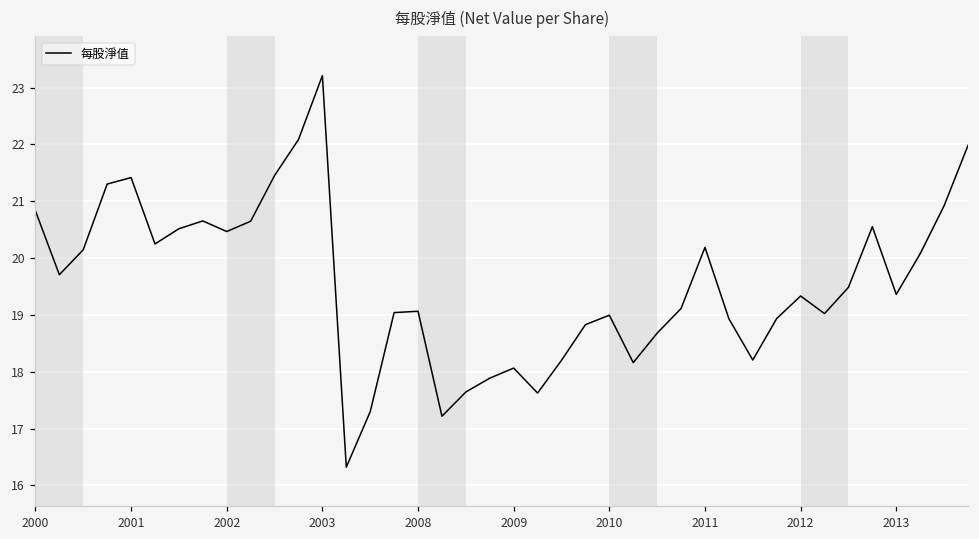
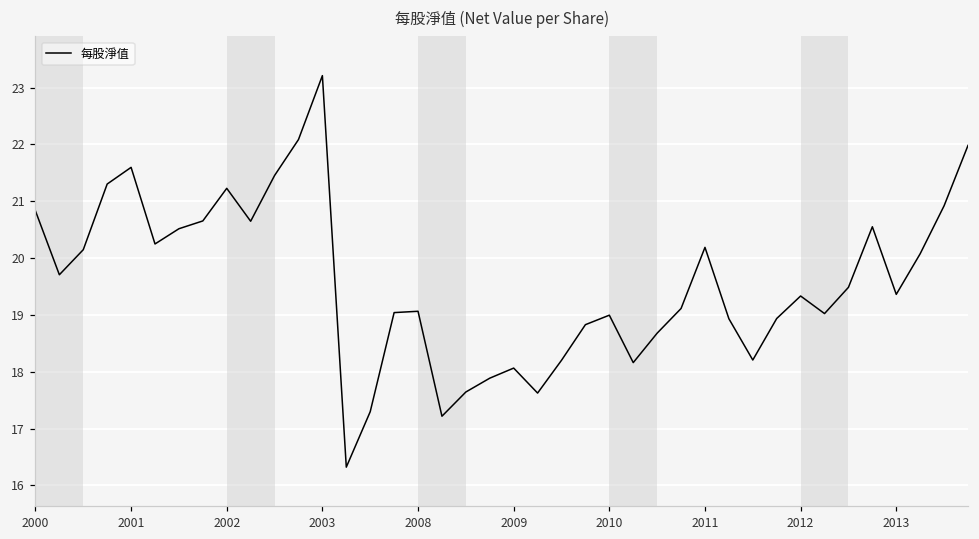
2001: 21.4 -> 21.6
2002: 20.5 -> 21.2
